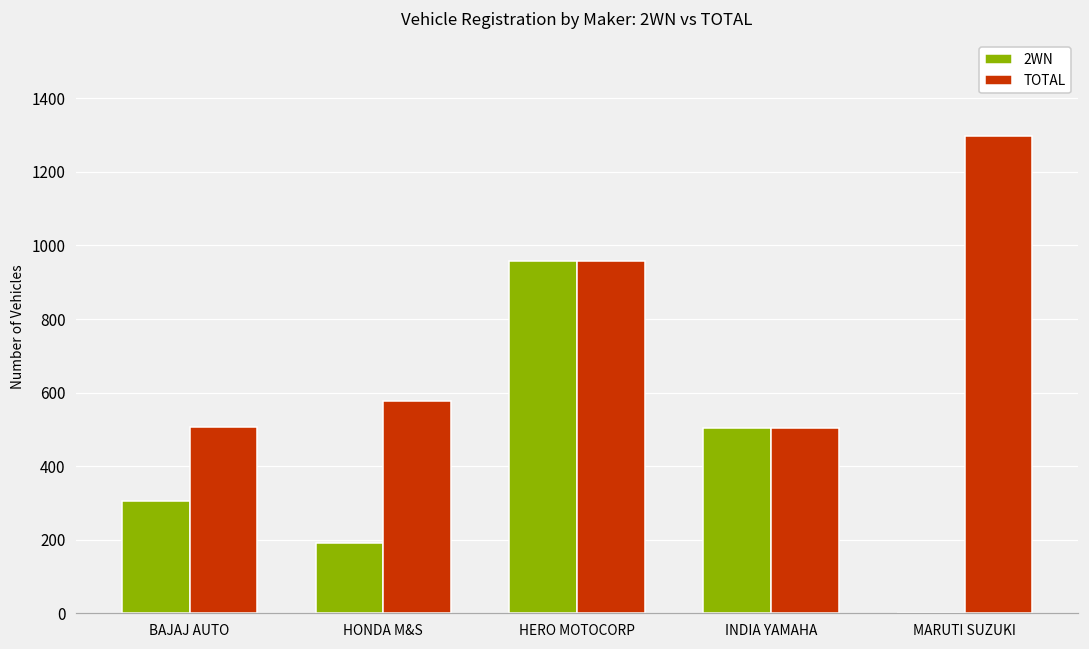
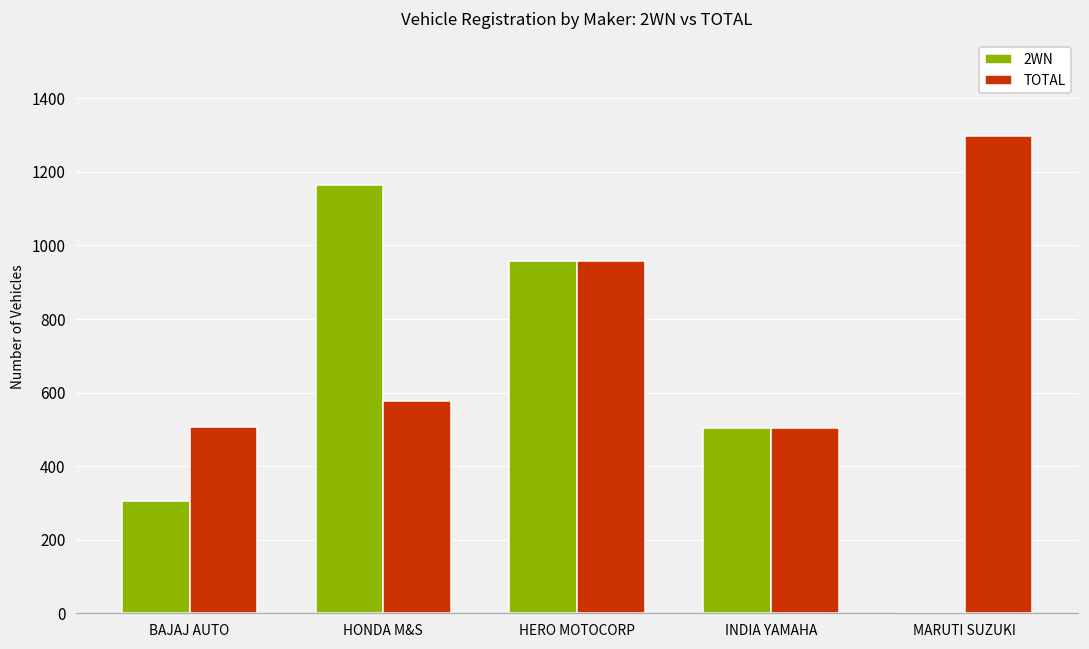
2WN, HONDA M&S: 190 -> 1170
